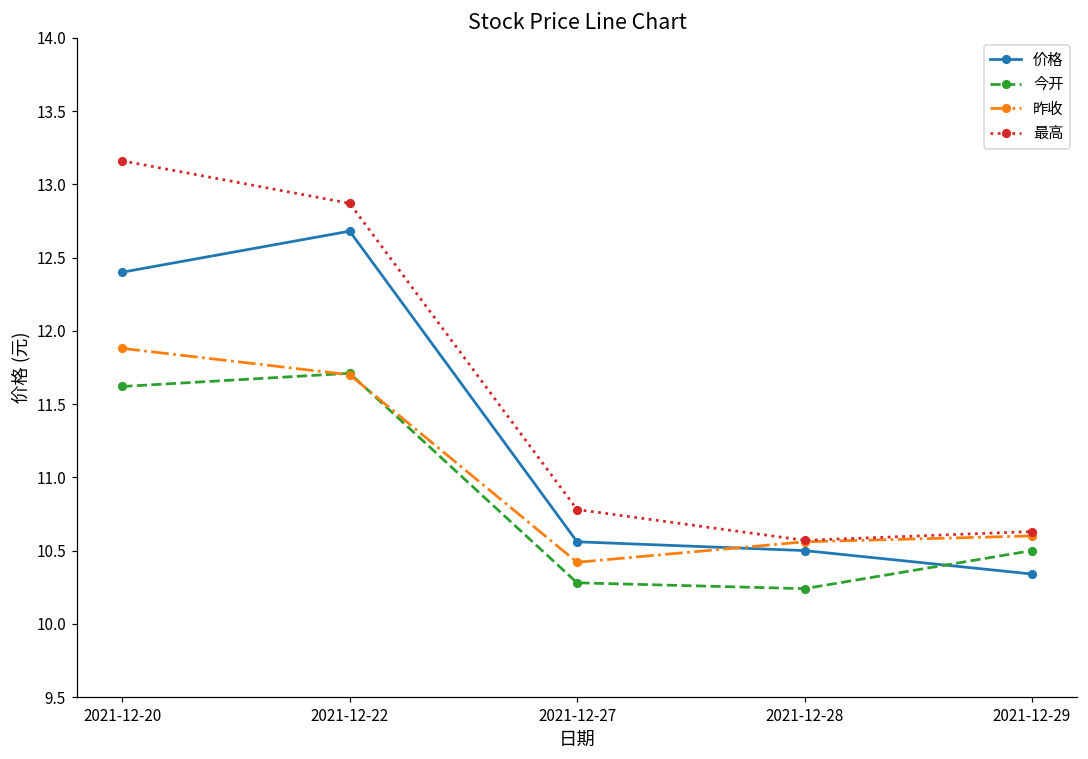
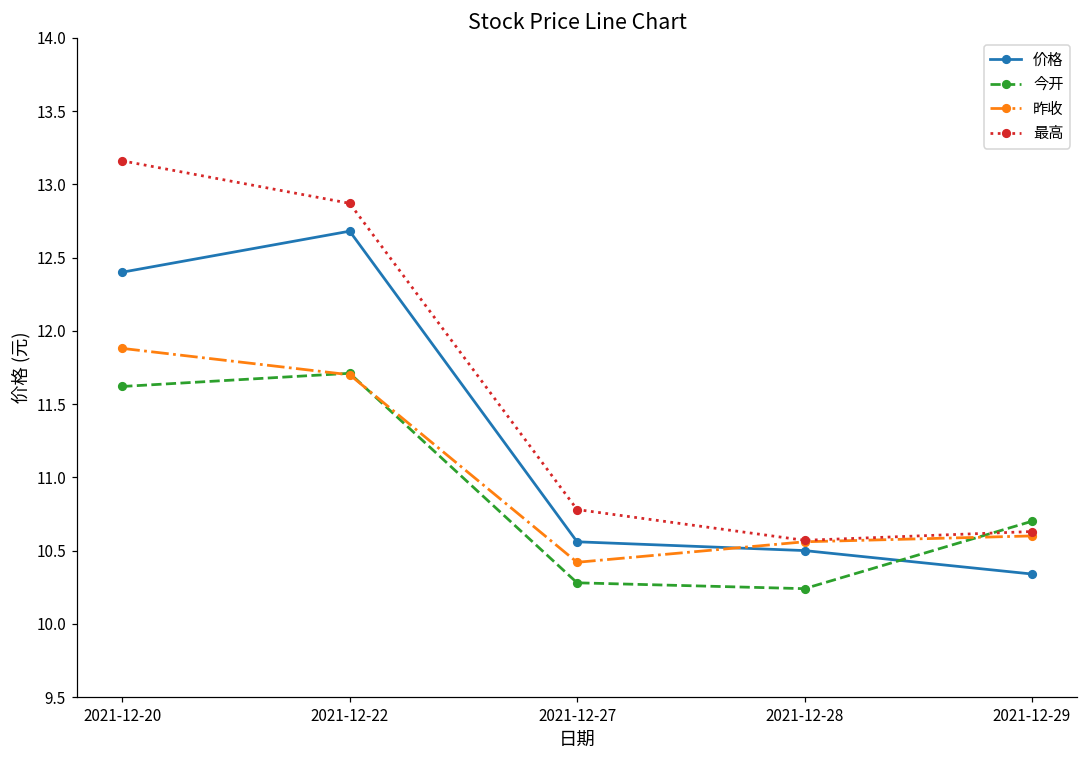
今开, 2021-12-29: 10.5 -> 10.7
